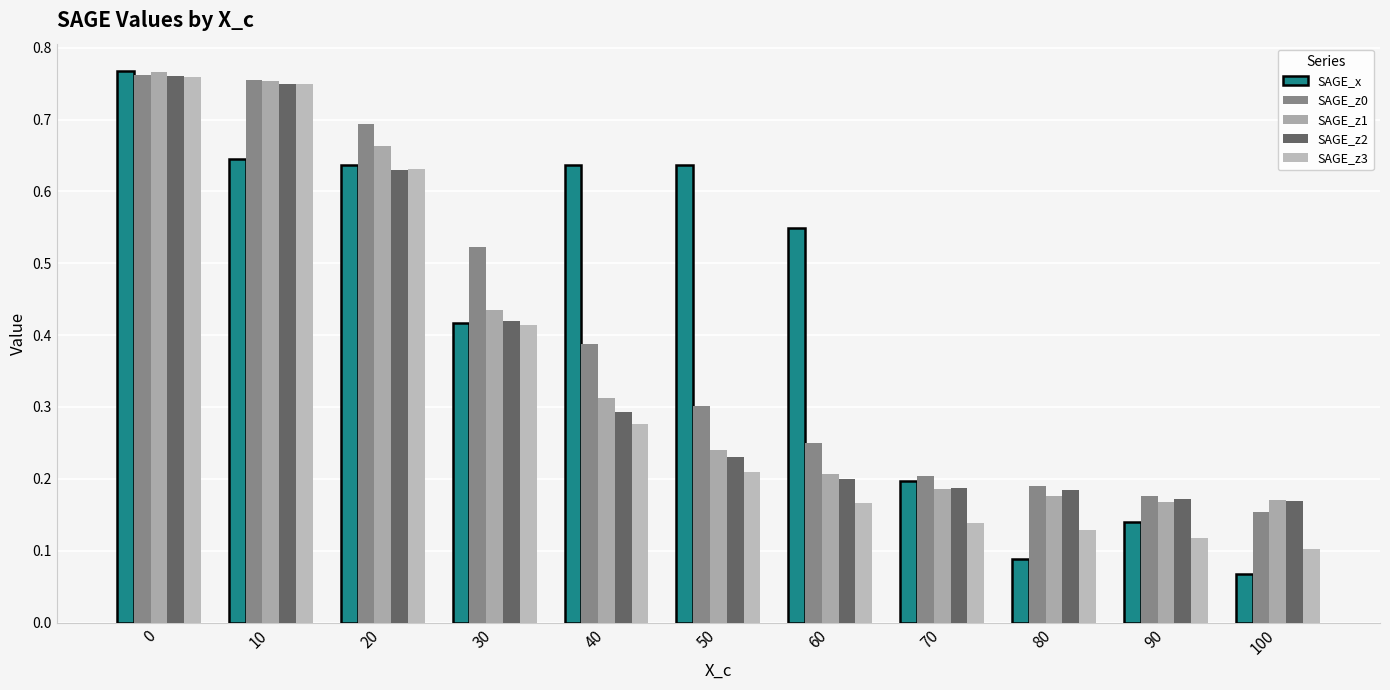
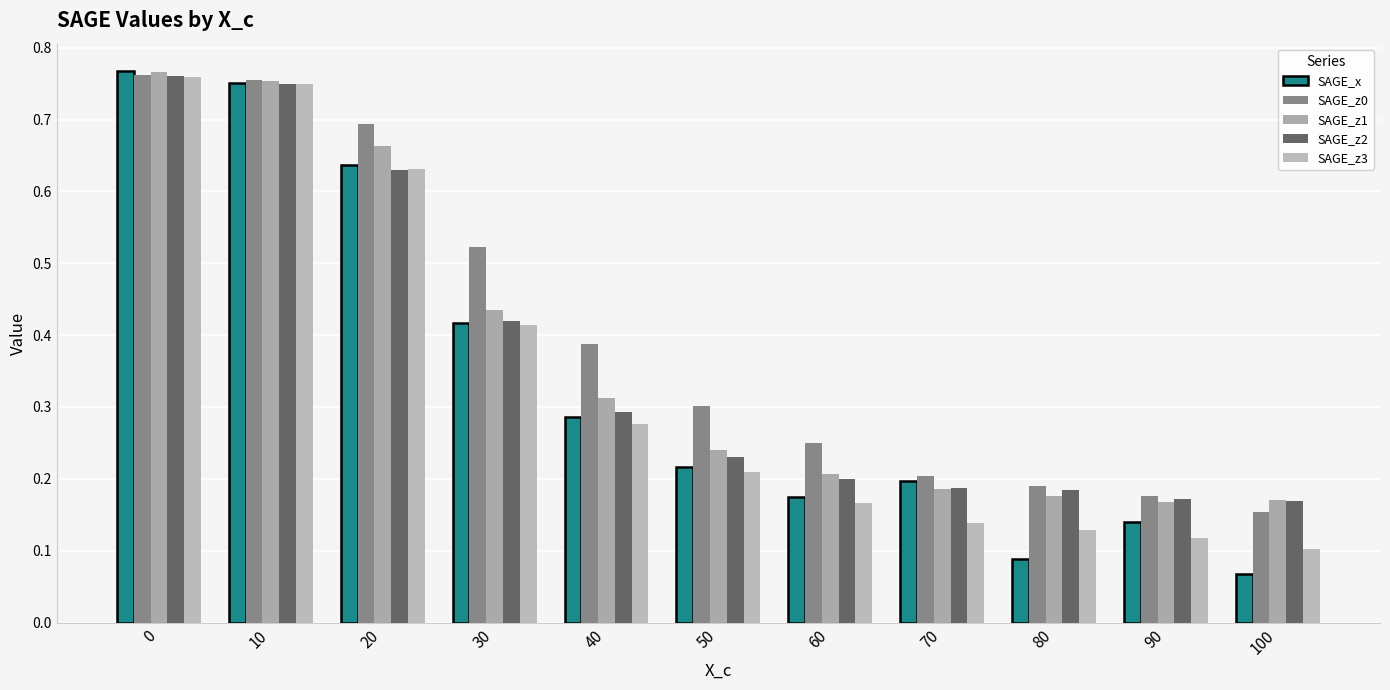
SAGE_x, 10: 0.65 -> 0.75
SAGE_x, 40: 0.64 -> 0.29
SAGE_x, 50: 0.64 -> 0.22
SAGE_x, 60: 0.55 -> 0.17
